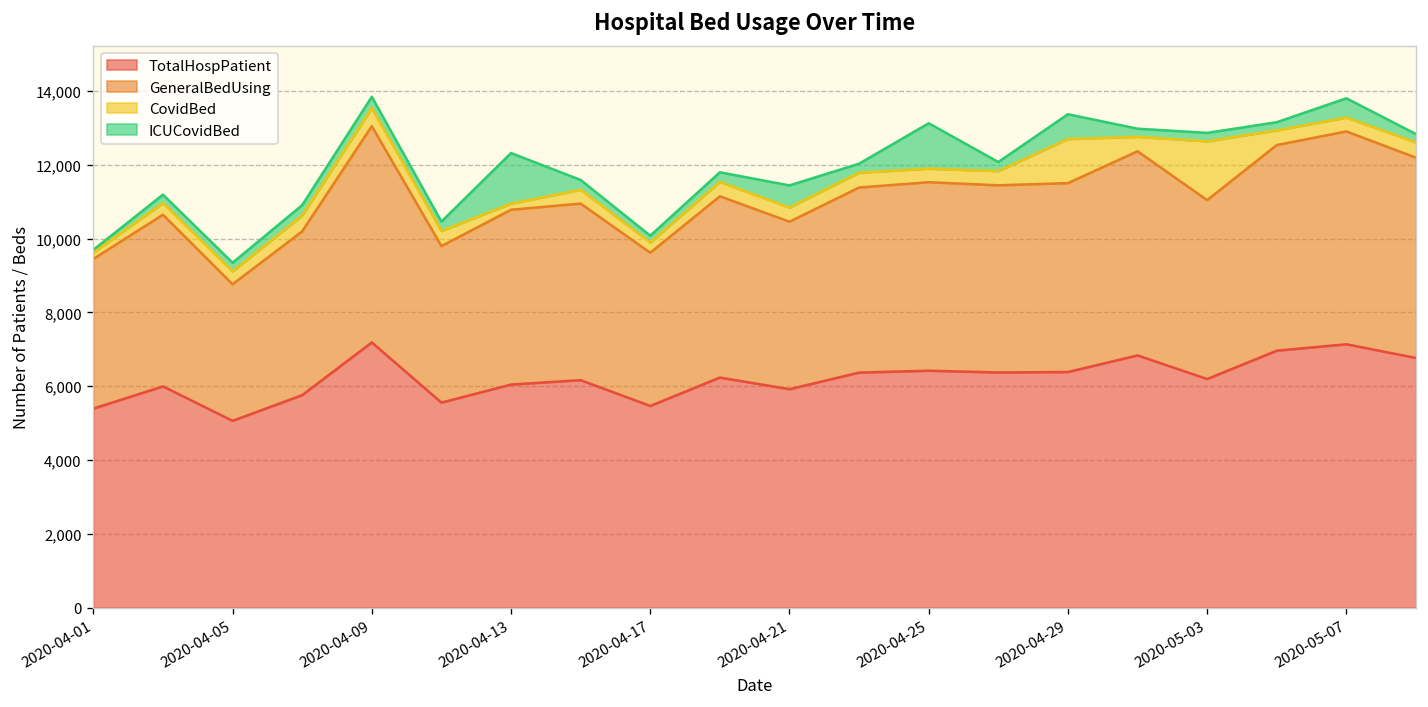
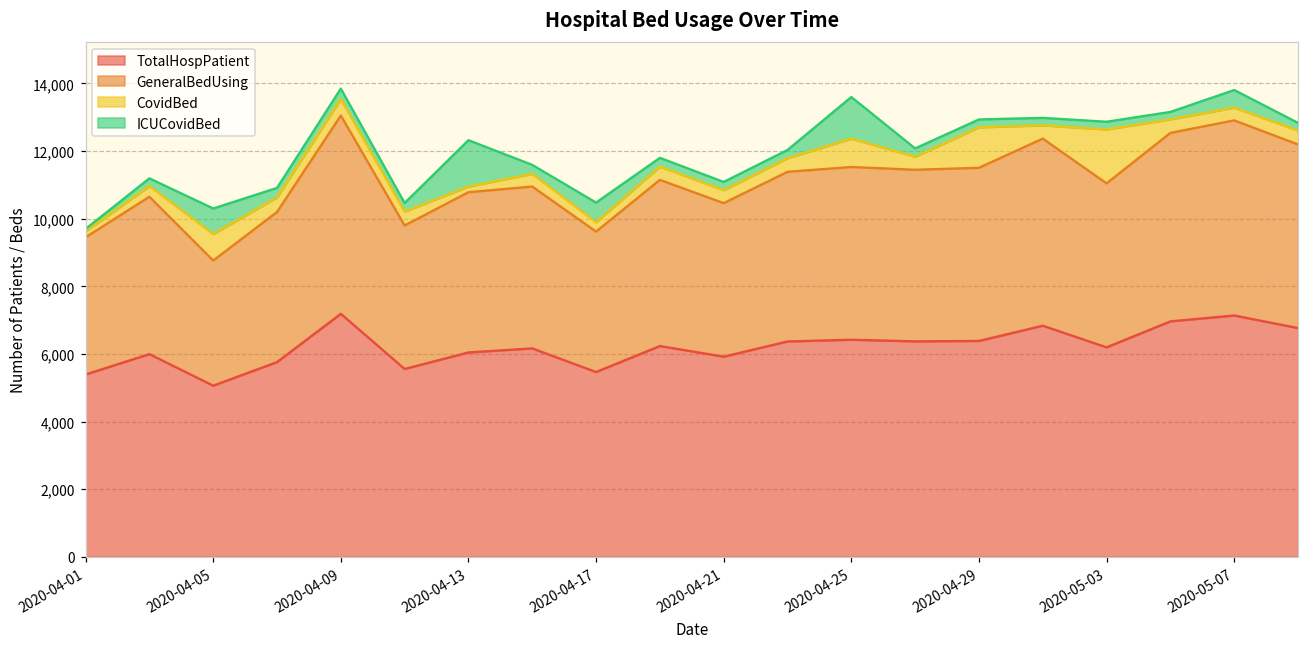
CovidBed, 2020-04-05: 400 -> 800
ICUCovidBed, 2020-04-05: 200 -> 800
ICUCovidBed, 2020-04-17: 200 -> 600
ICUCovidBed, 2020-04-21: 600 -> 200
CovidBed, 2020-04-25: 400 -> 800
ICUCovidBed, 2020-04-29: 700 -> 200
